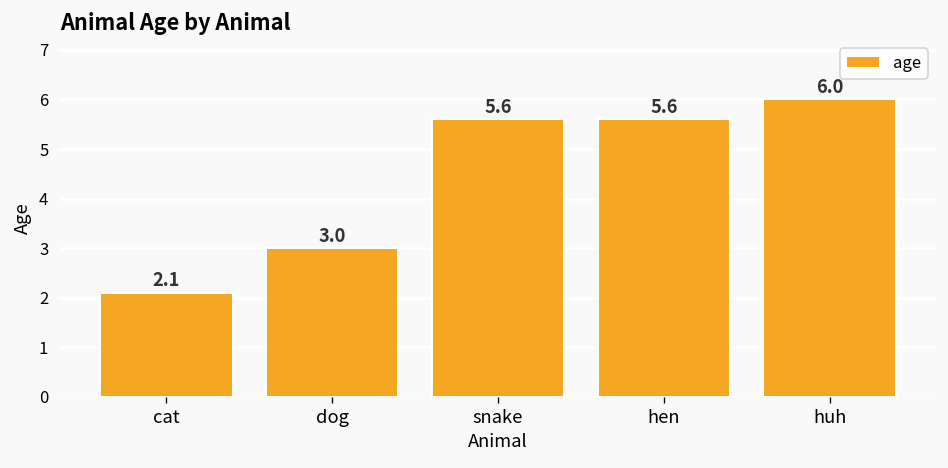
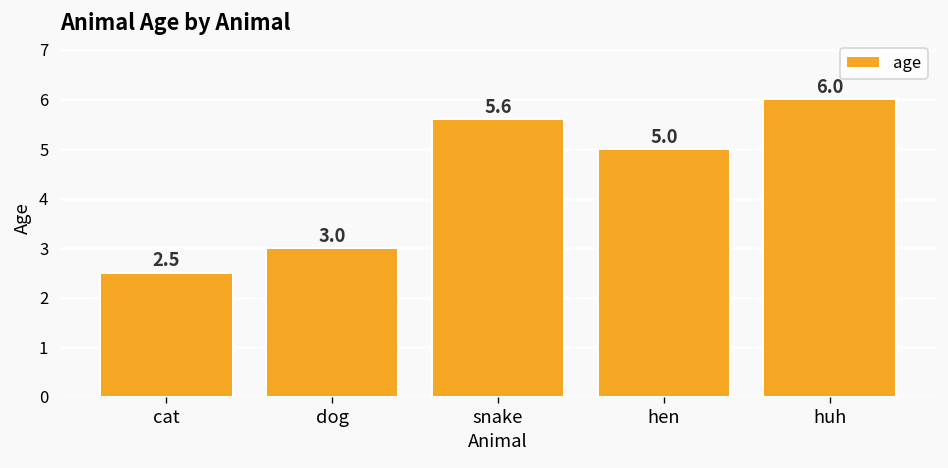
cat: 2.1 -> 2.5
hen: 5.6 -> 5.0
